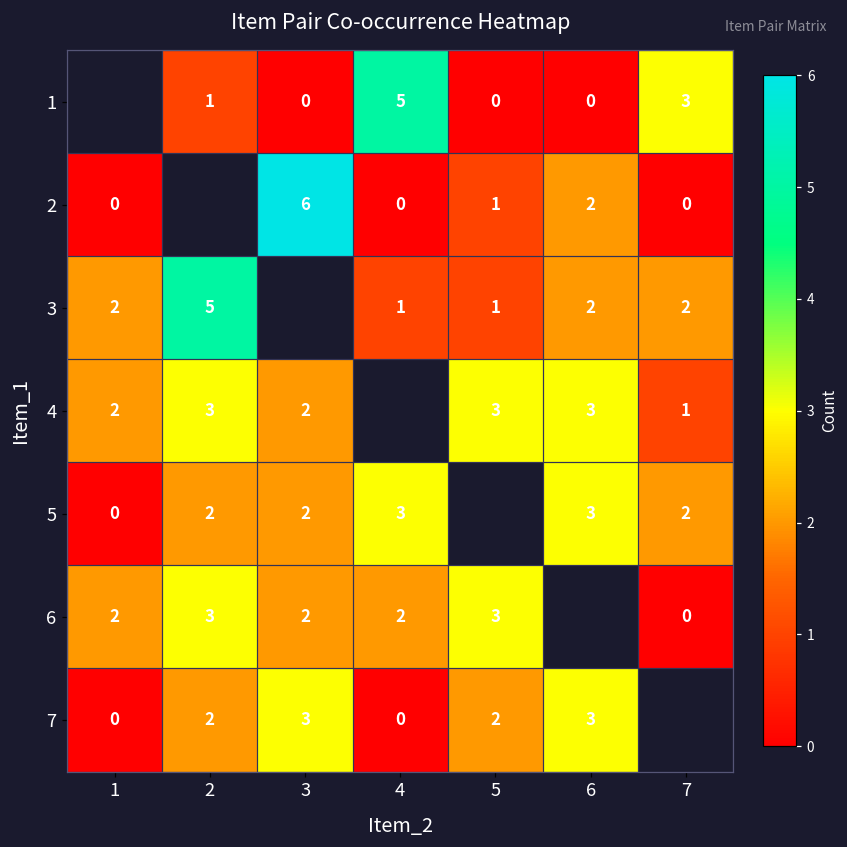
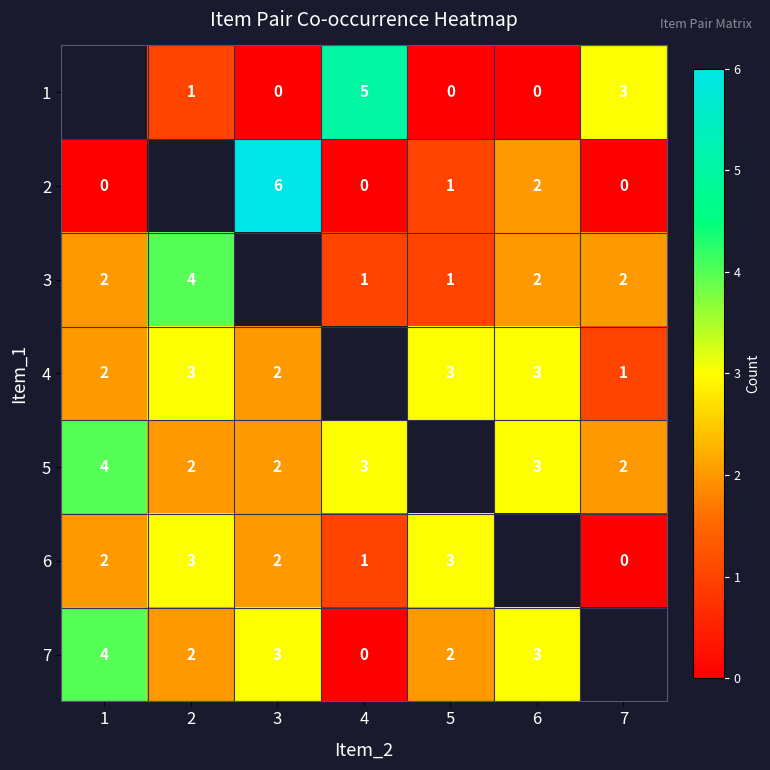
3, 2: 5 -> 4
5, 1: 0 -> 4
6, 4: 2 -> 1
7, 1: 0 -> 4
